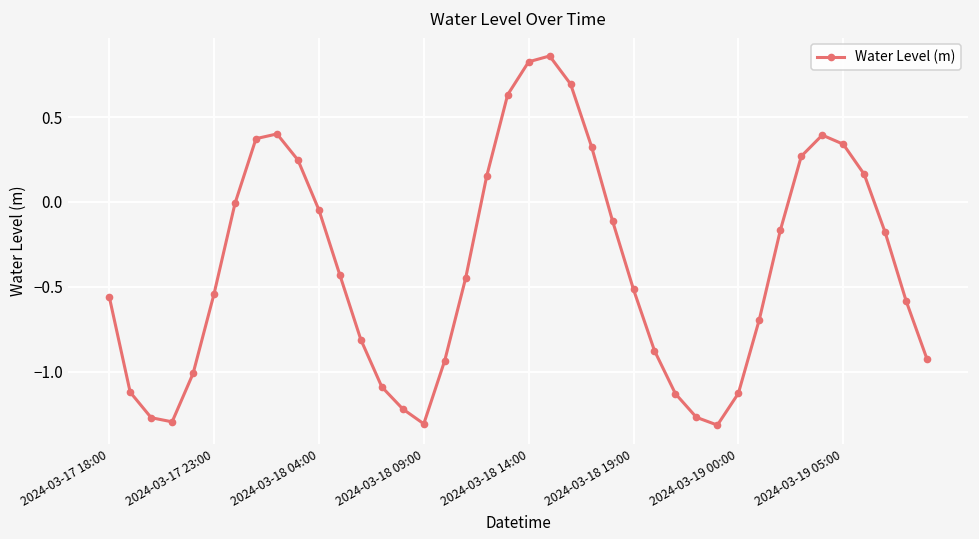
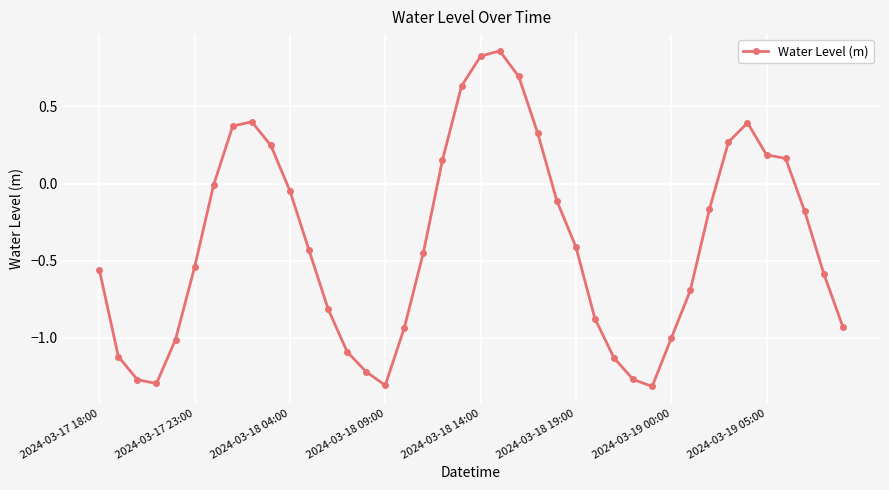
2024-03-18 19:00: -0.52 -> -0.41
2024-03-19 00:00: -1.13 -> -1.00
2024-03-19 05:00: 0.34 -> 0.19
